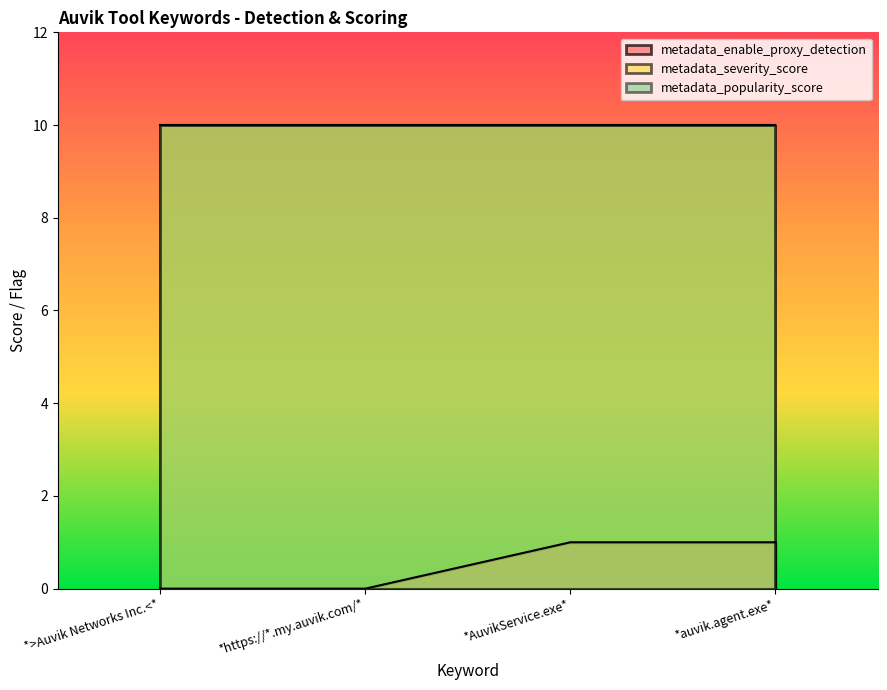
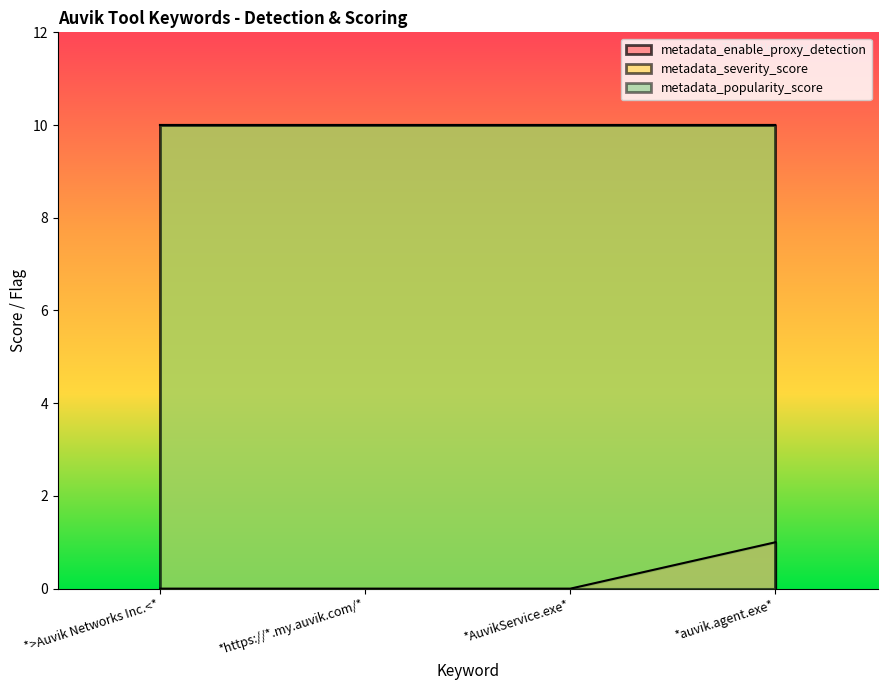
metadata_enable_proxy_detection, *AuvikService.exe*: 1 -> 0
